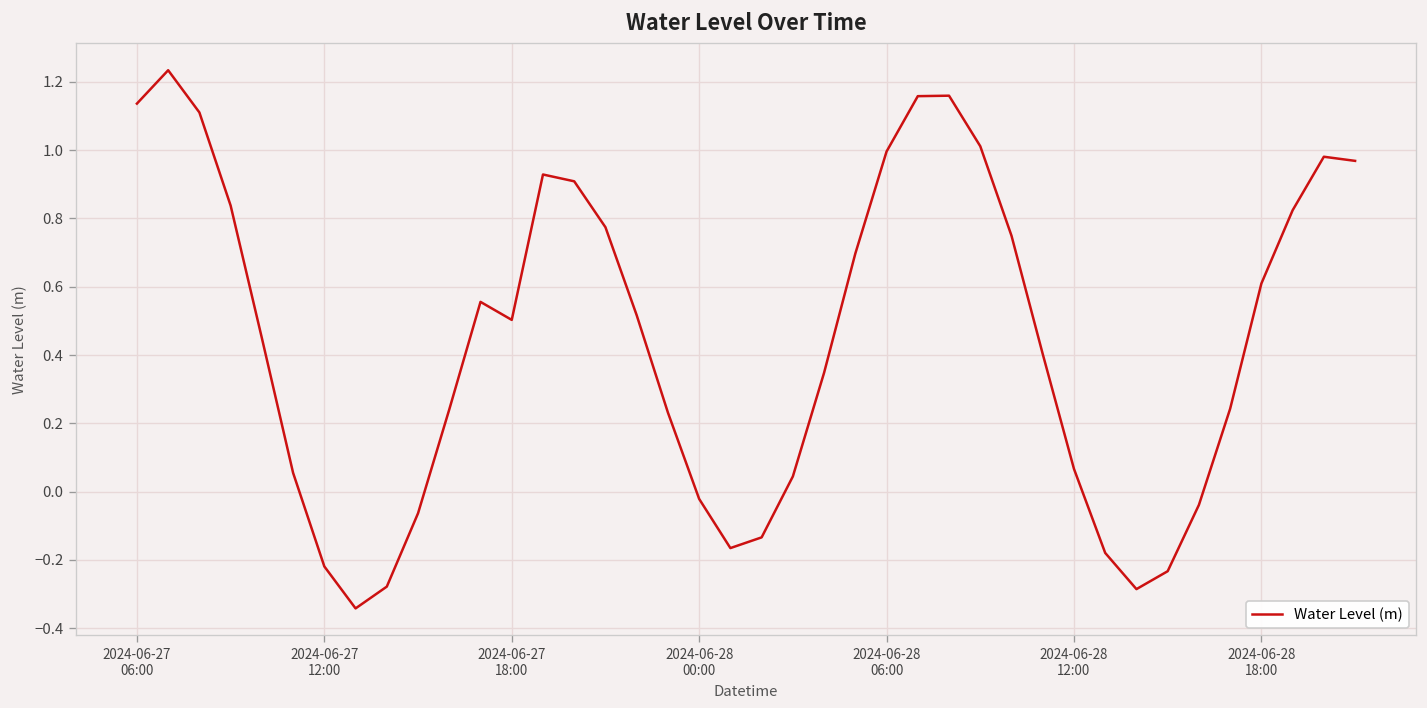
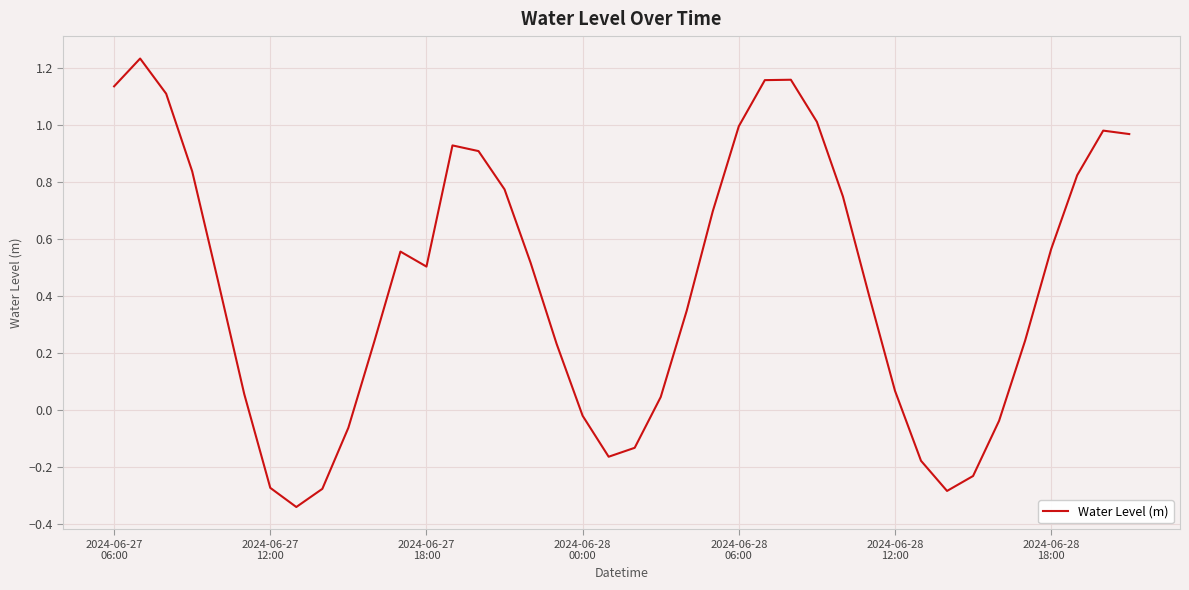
2024-06-27 12:00: -0.22 -> -0.27
2024-06-28 18:00: 0.61 -> 0.56
